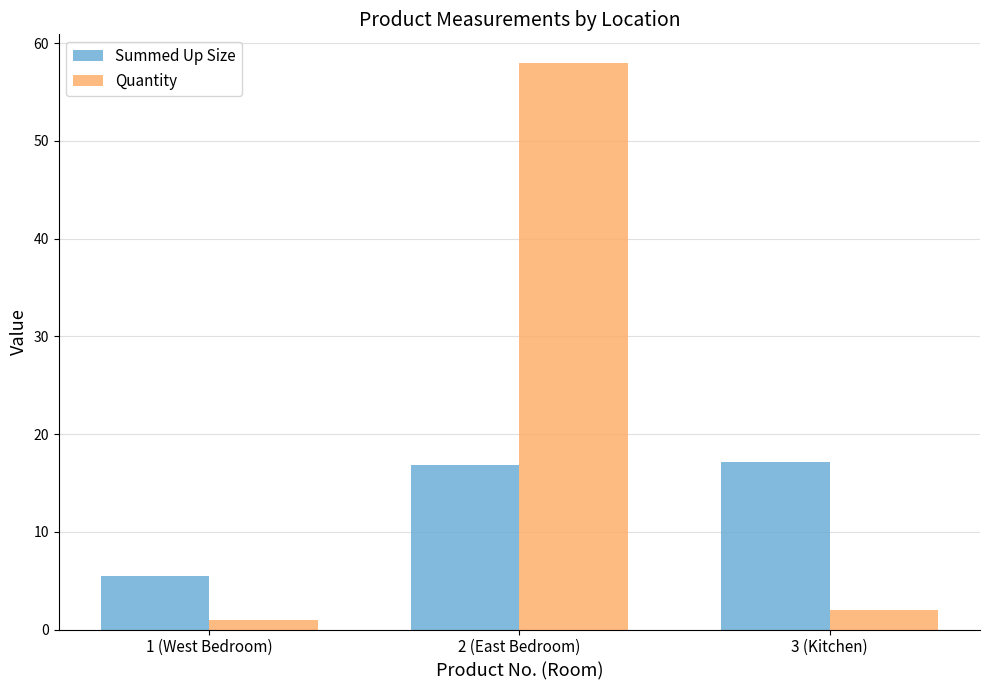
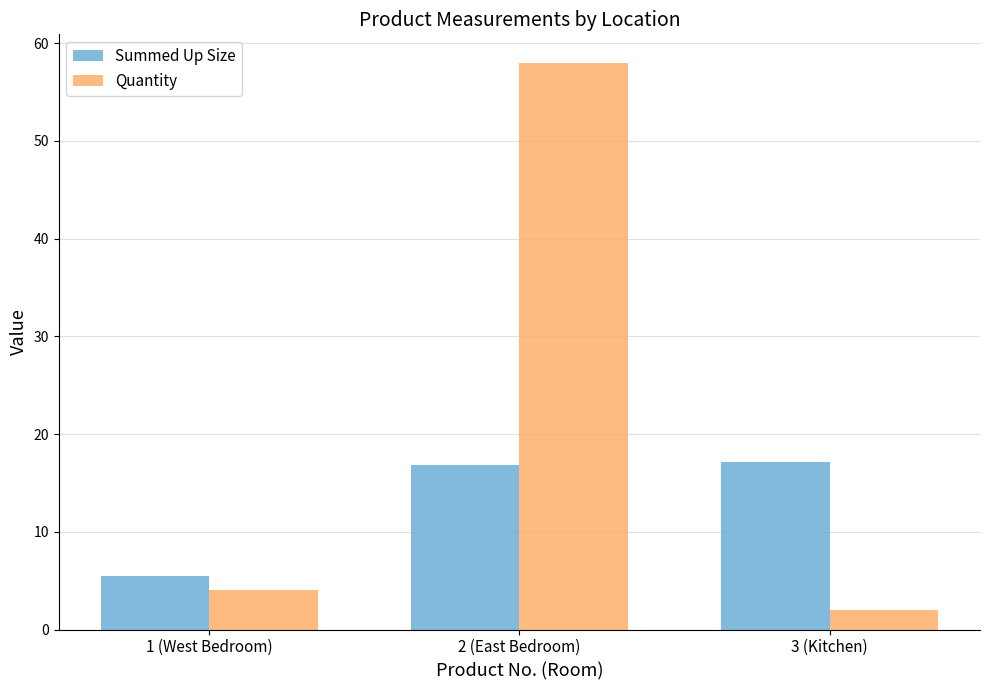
Quantity, 1 (West Bedroom): 1 -> 4
